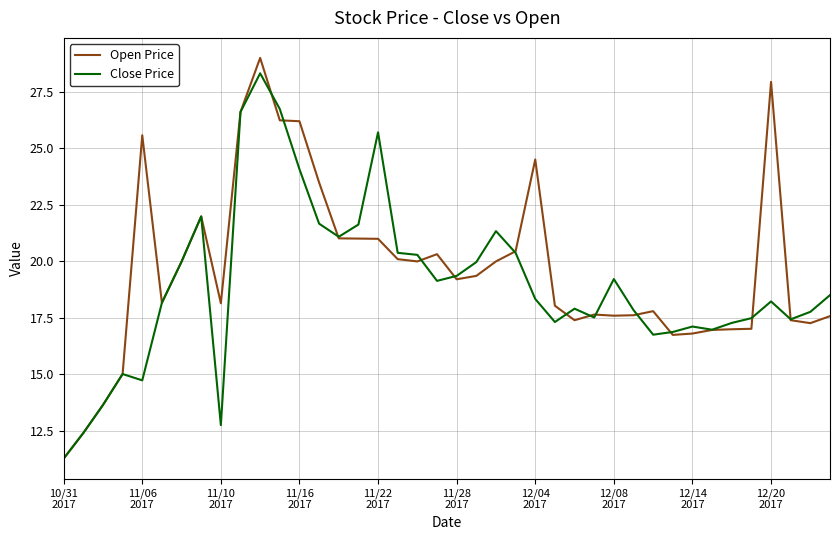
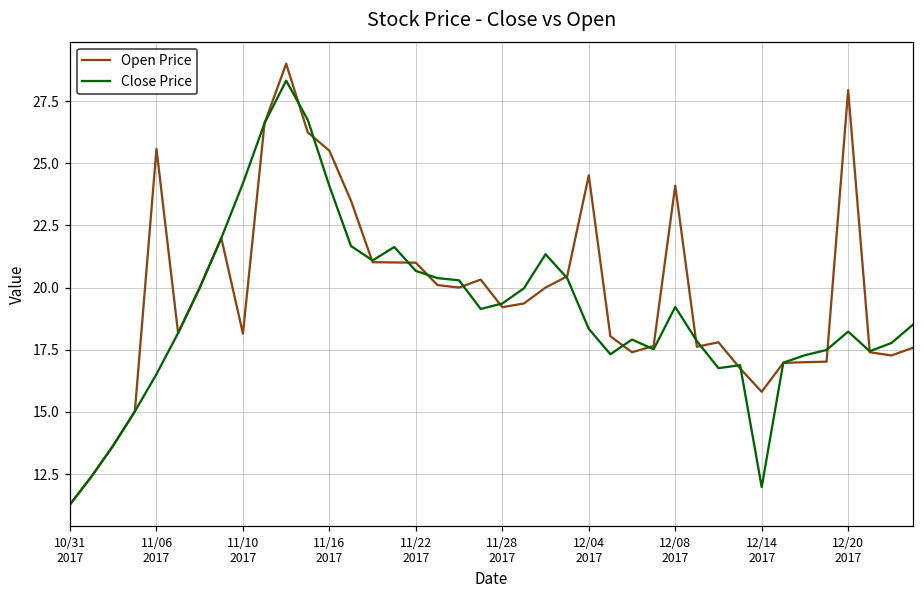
Close Price, 11/06 2017: 14.7 -> 16.5
Close Price, 11/10 2017: 12.8 -> 24.2
Open Price, 11/16 2017: 26.2 -> 25.5
Close Price, 11/22 2017: 25.7 -> 20.7
Open Price, 12/08 2017: 17.6 -> 24.1
Open Price, 12/14 2017: 16.8 -> 15.8
Close Price, 12/14 2017: 17.1 -> 12.0
